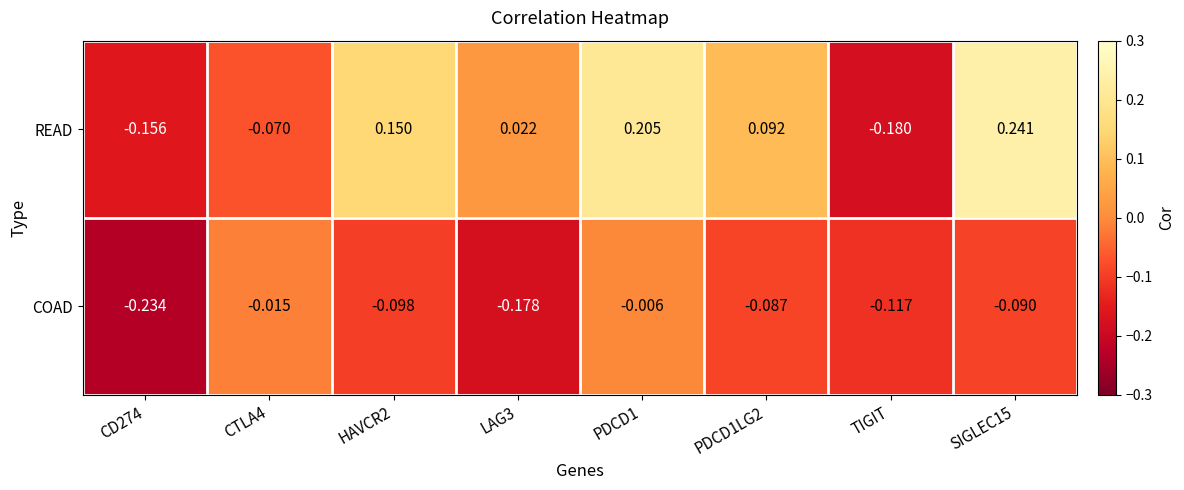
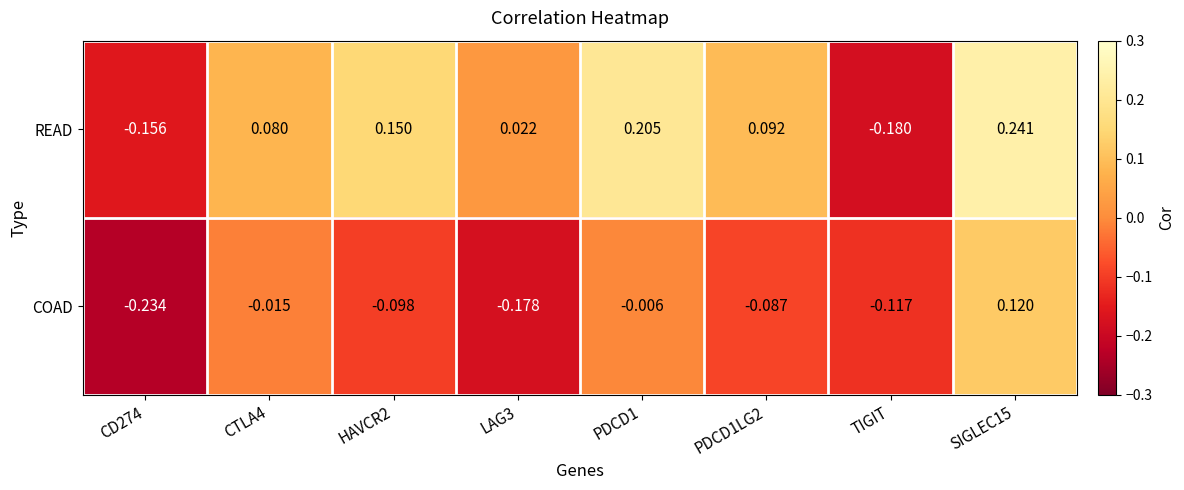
READ, CTLA4: -0.070 -> 0.080
COAD, SIGLEC15: -0.090 -> 0.120
